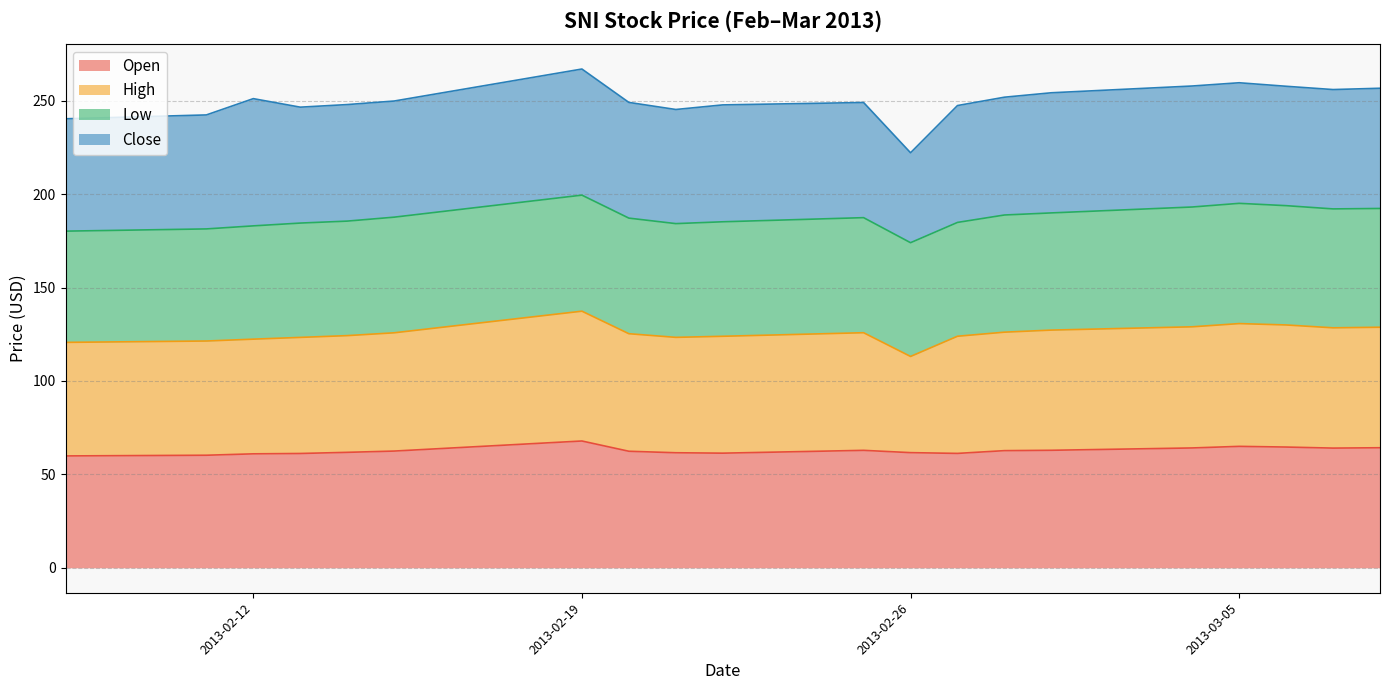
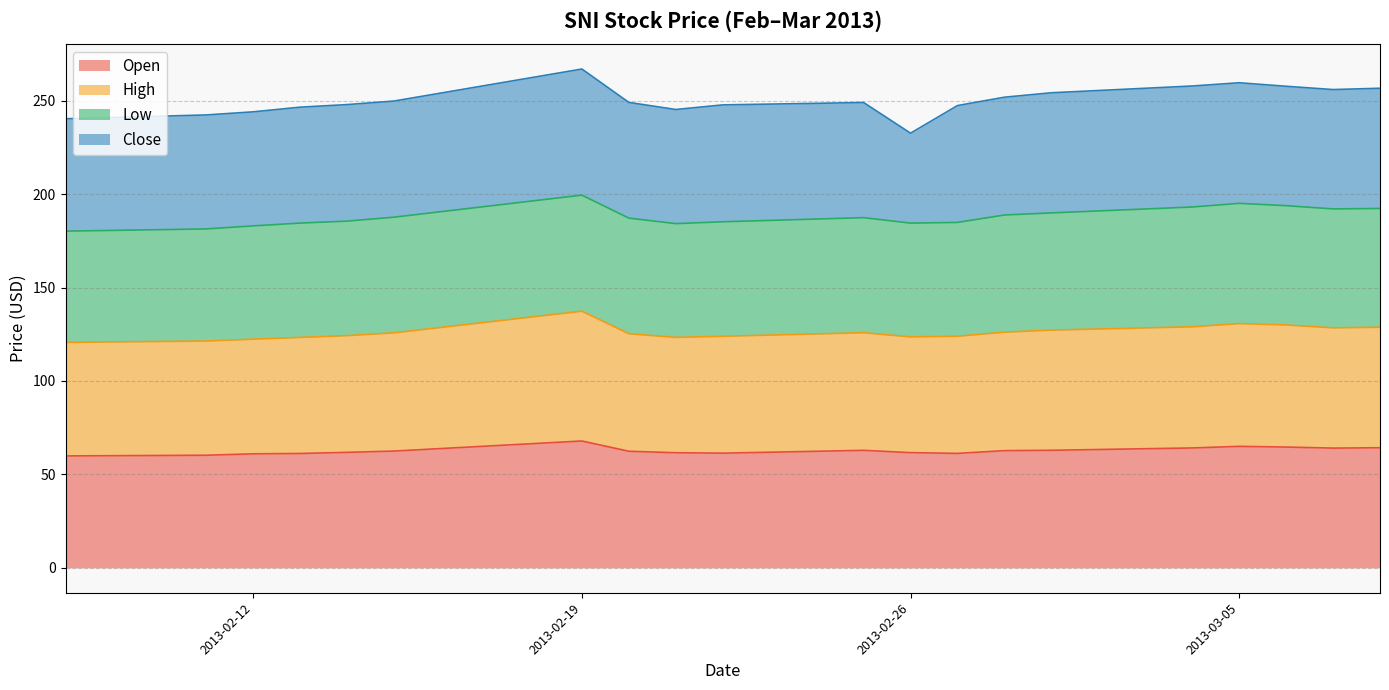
Close, 2013-02-12: 68 -> 61
High, 2013-02-26: 51 -> 62
